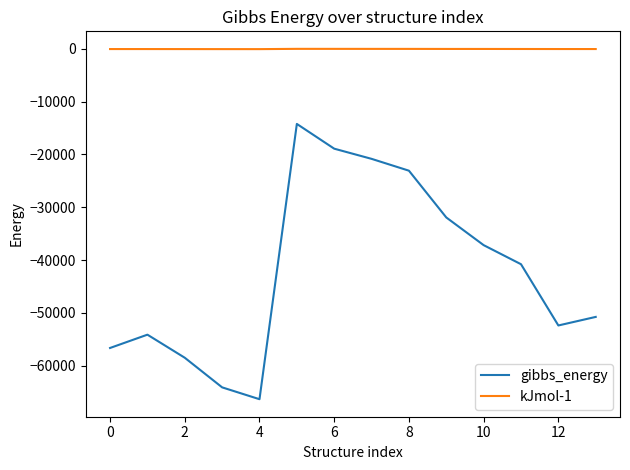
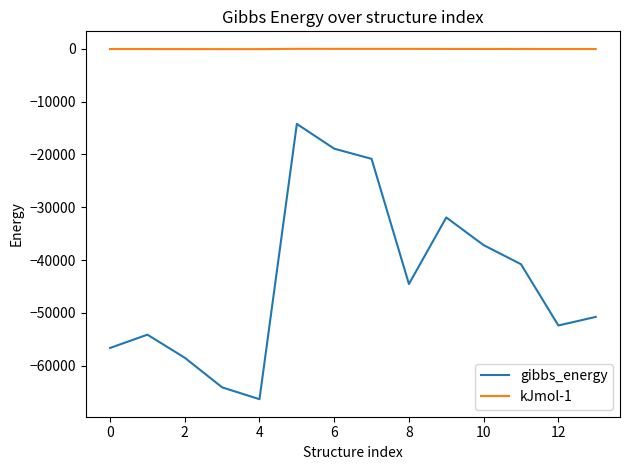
gibbs_energy, 8: -23000 -> -45000
